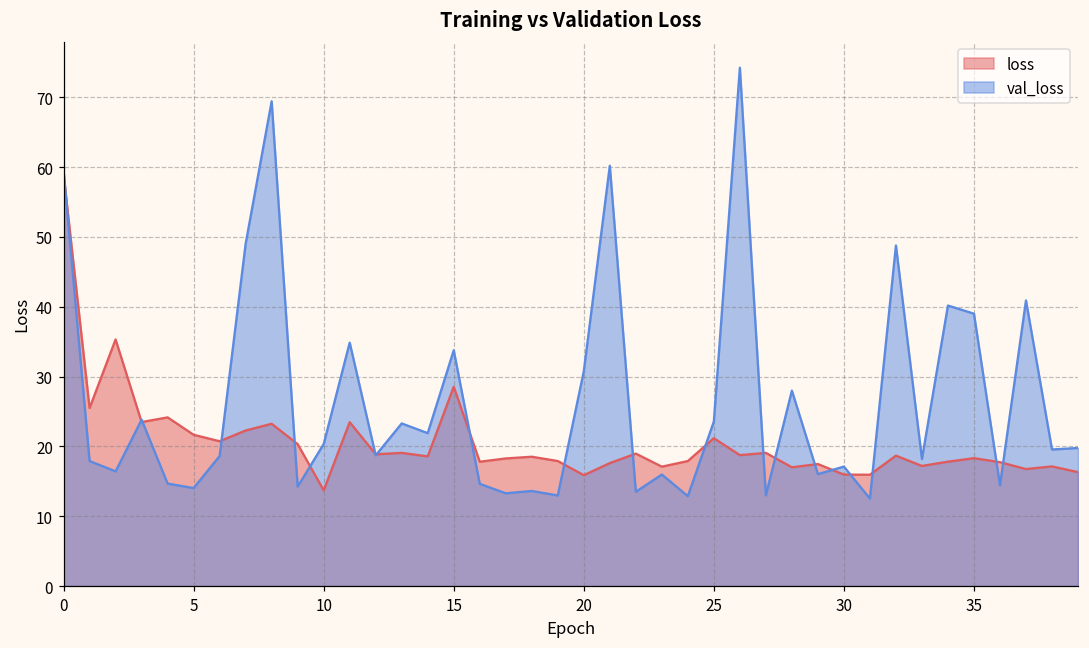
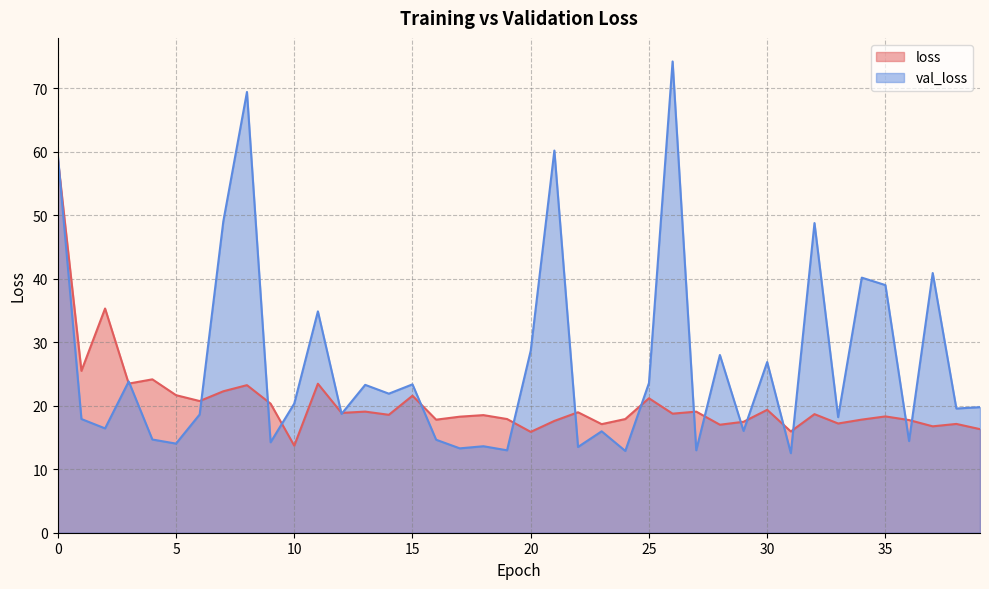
loss, 15: 29 -> 22
val_loss, 15: 34 -> 23
val_loss, 20: 31 -> 29
loss, 30: 16 -> 19
val_loss, 30: 17 -> 27
